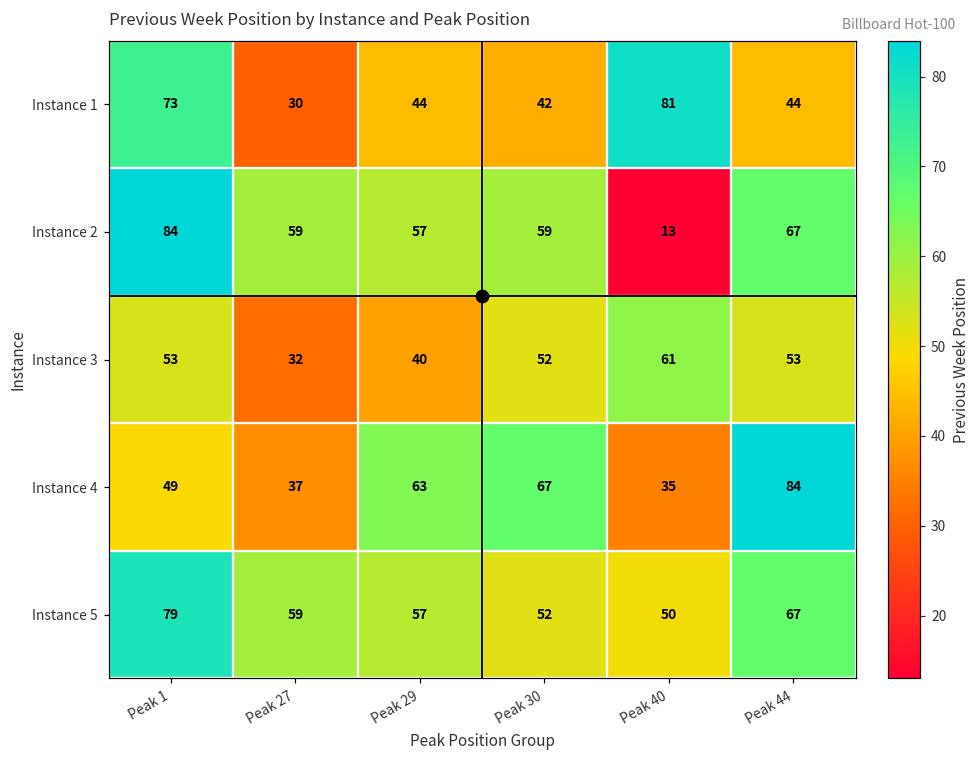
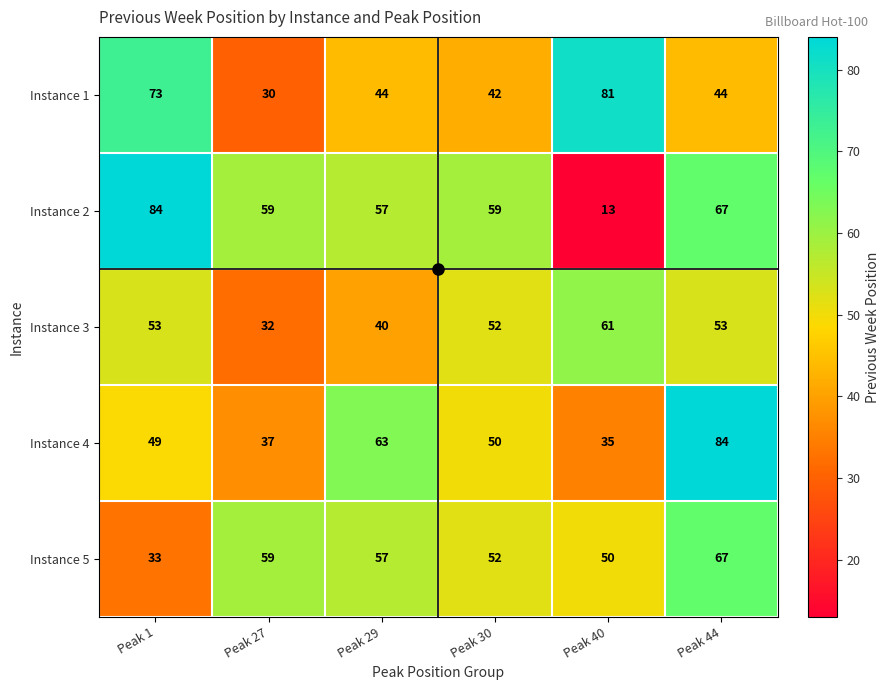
Instance 4, Peak 30: 67 -> 50
Instance 5, Peak 1: 79 -> 33
